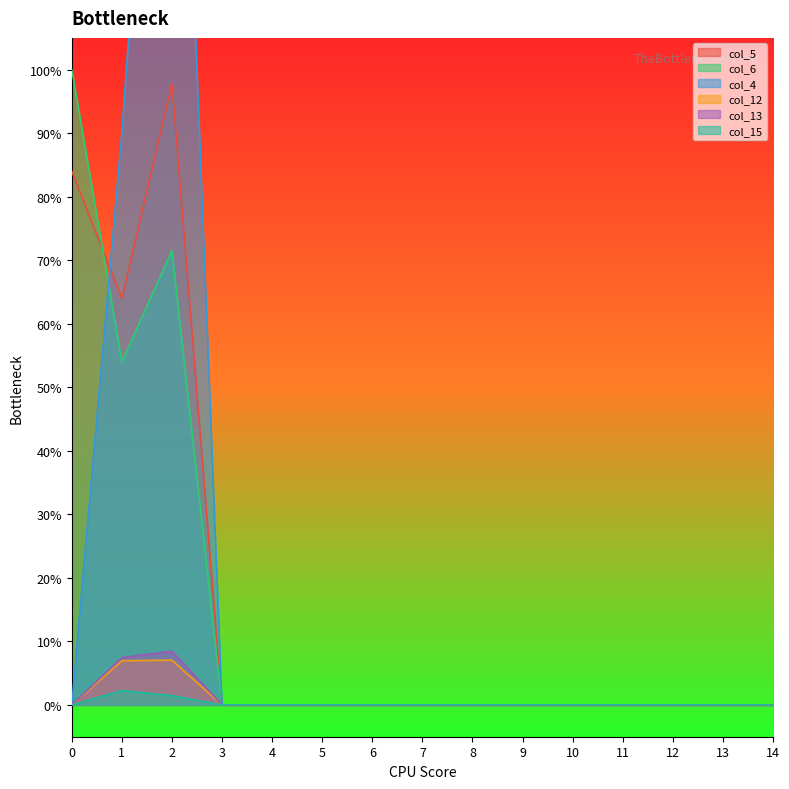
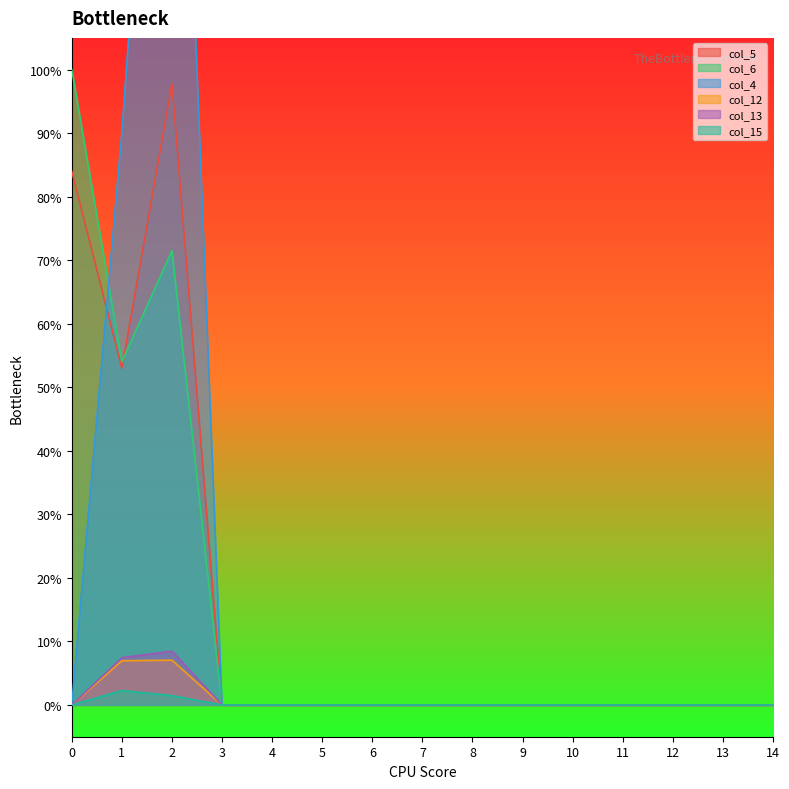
col_5, 1: 64% -> 53%
